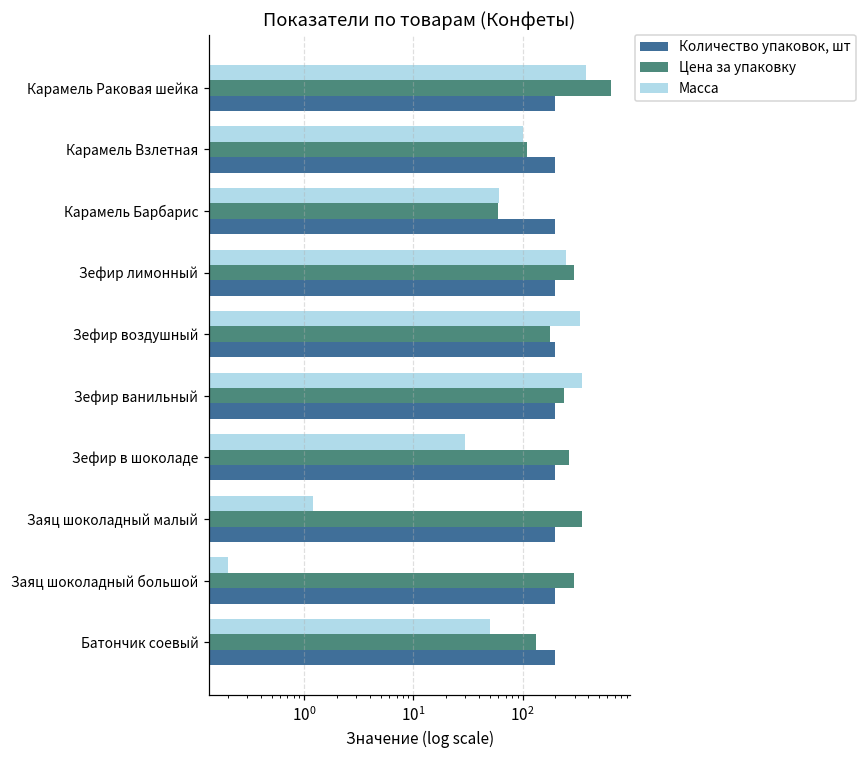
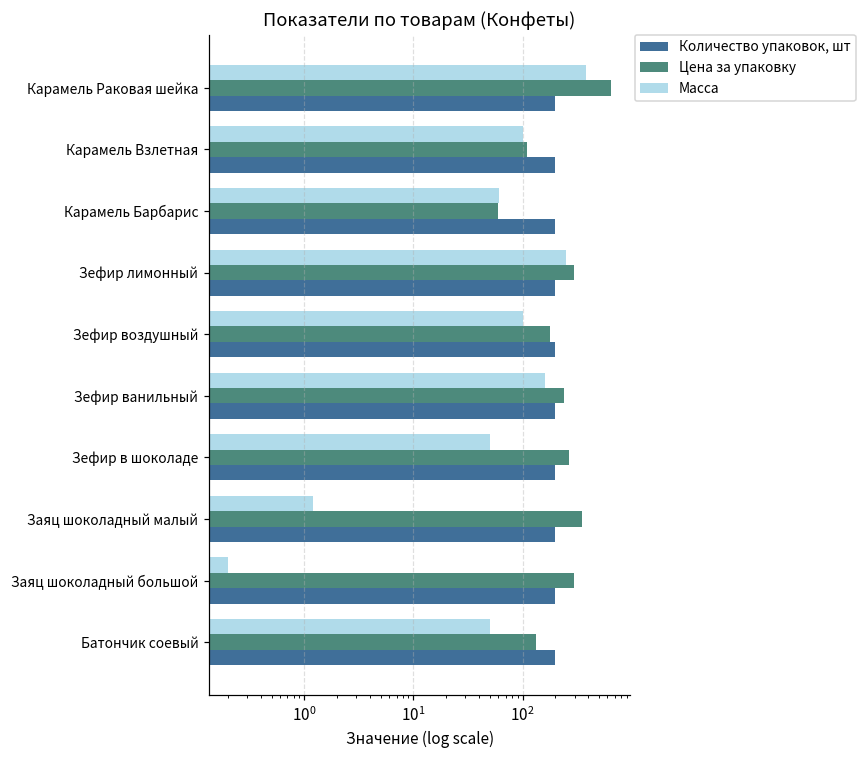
Масса, Зефир воздушный: 340 -> 100
Масса, Зефир ванильный: 350 -> 160
Масса, Зефир в шоколаде: 30 -> 50
